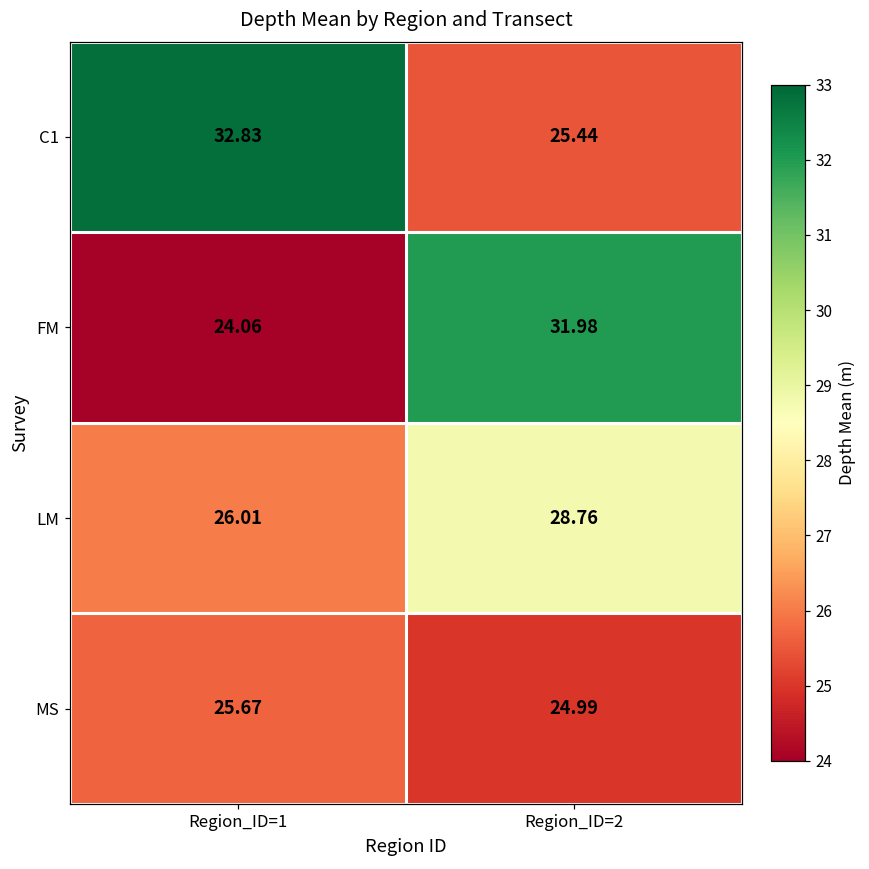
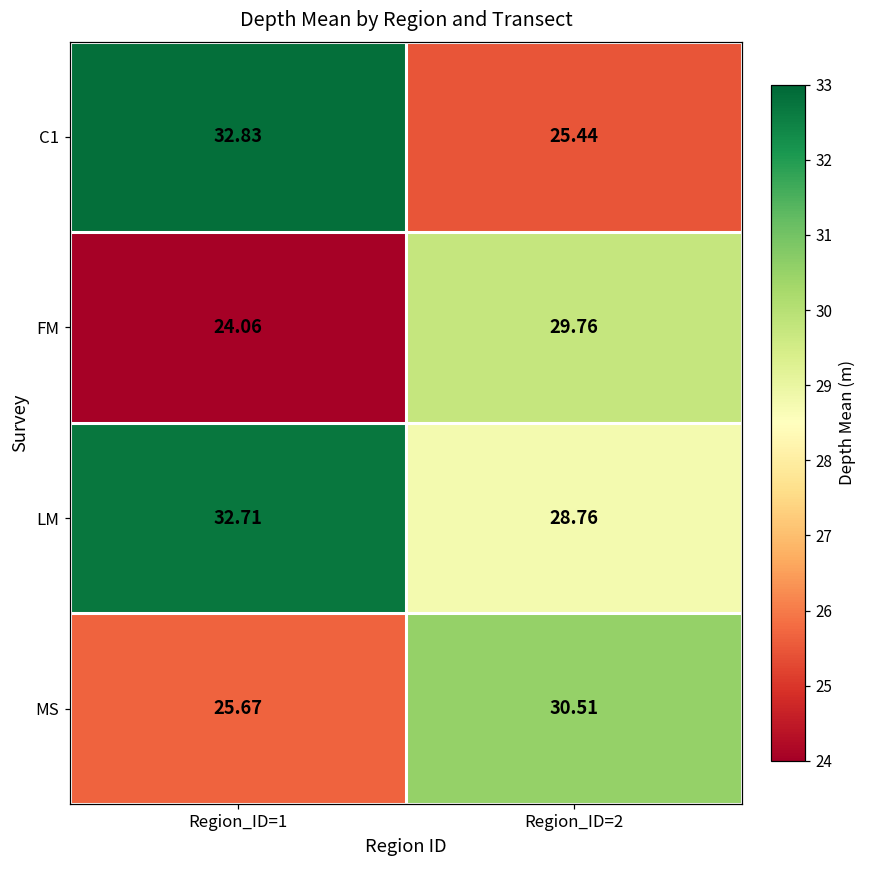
FM, Region_ID=2: 31.98 -> 29.76
LM, Region_ID=1: 26.01 -> 32.71
MS, Region_ID=2: 24.99 -> 30.51
